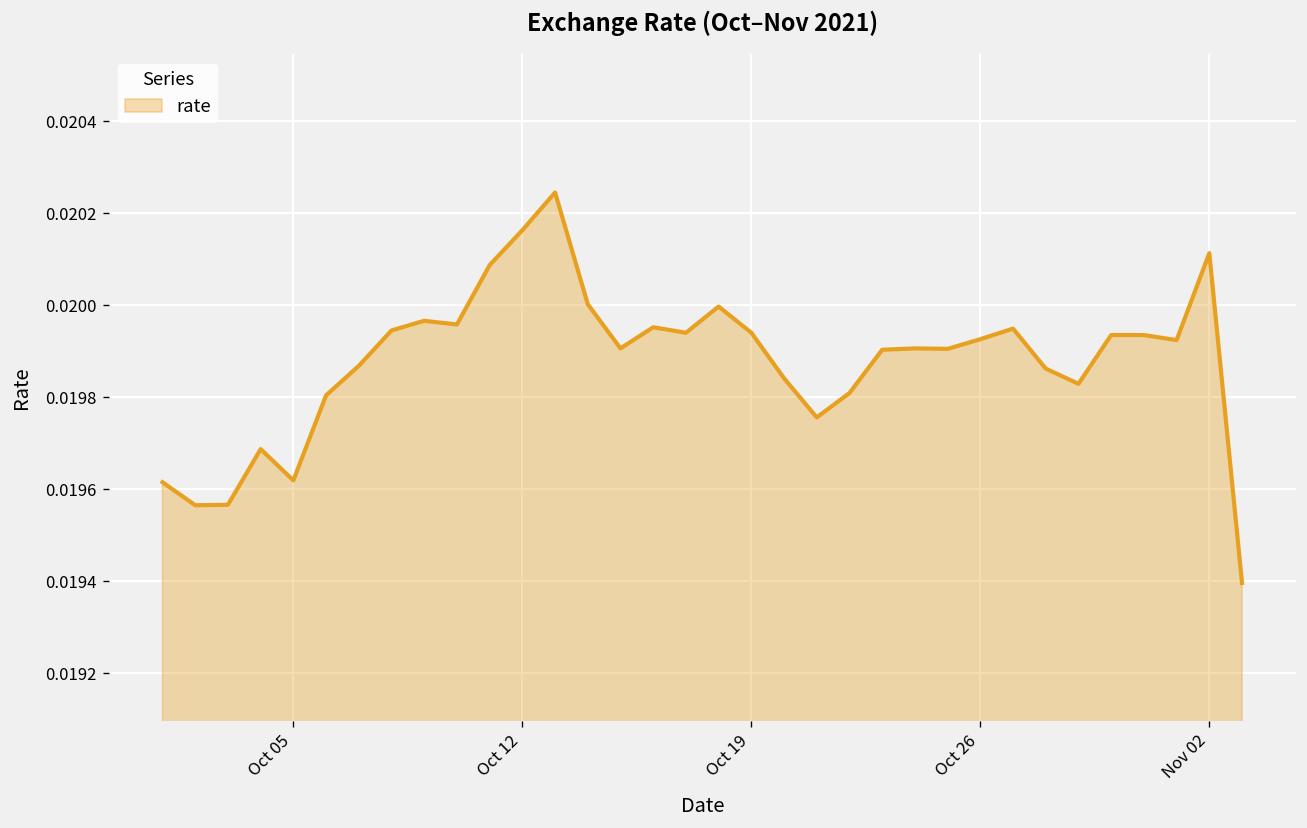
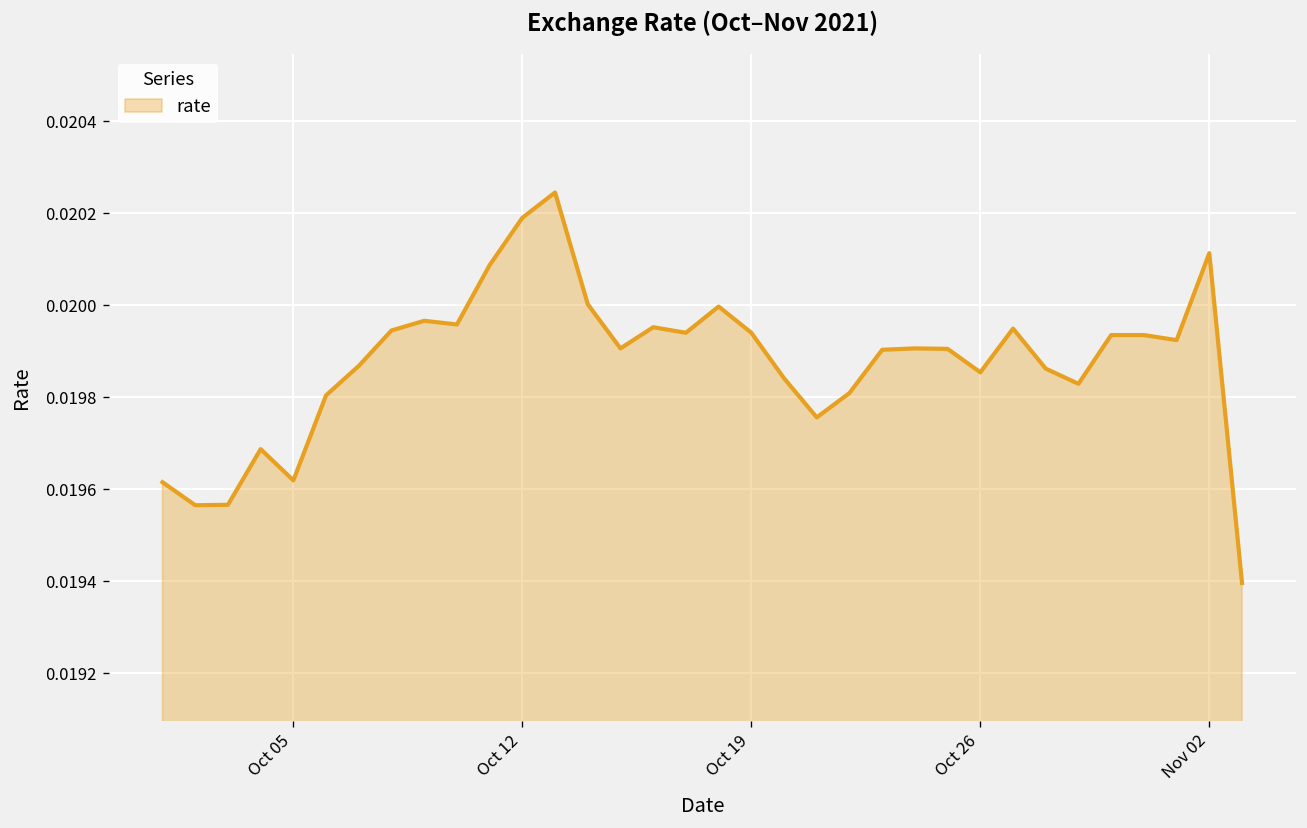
Oct 12: 0.02016 -> 0.02019
Oct 26: 0.01993 -> 0.01985
